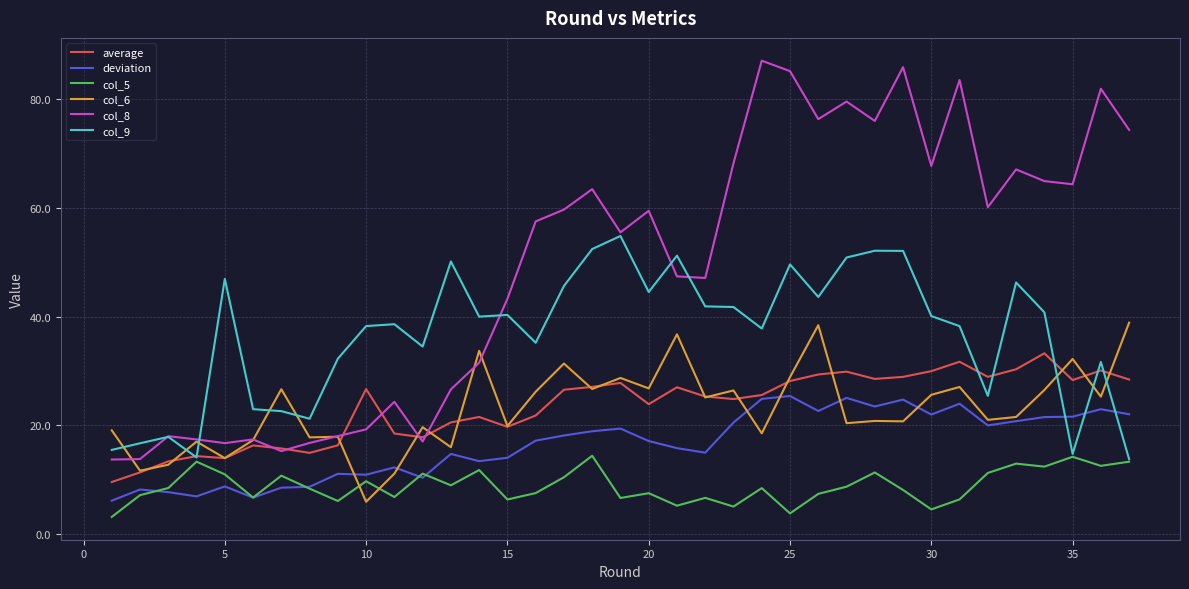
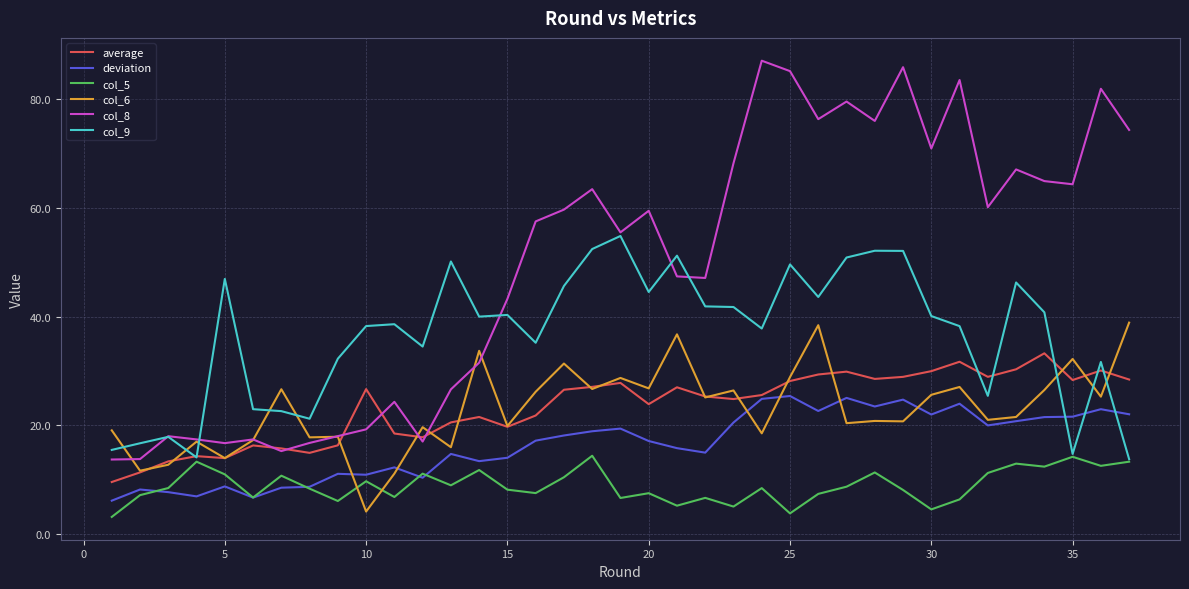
col_6, 10: 6 -> 4
col_5, 15: 6 -> 8
col_8, 30: 68 -> 71
